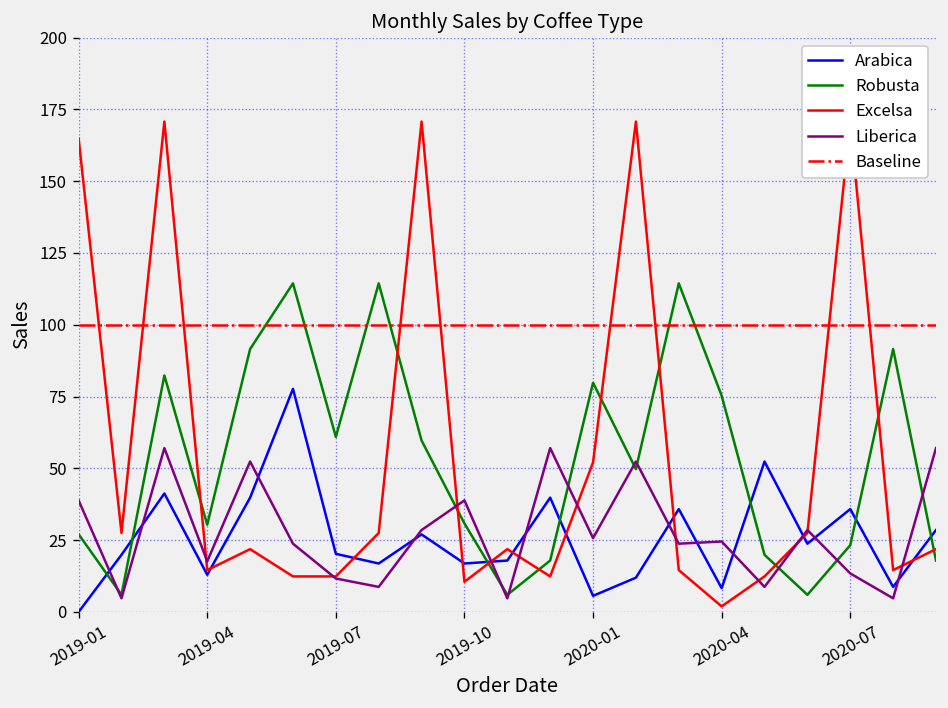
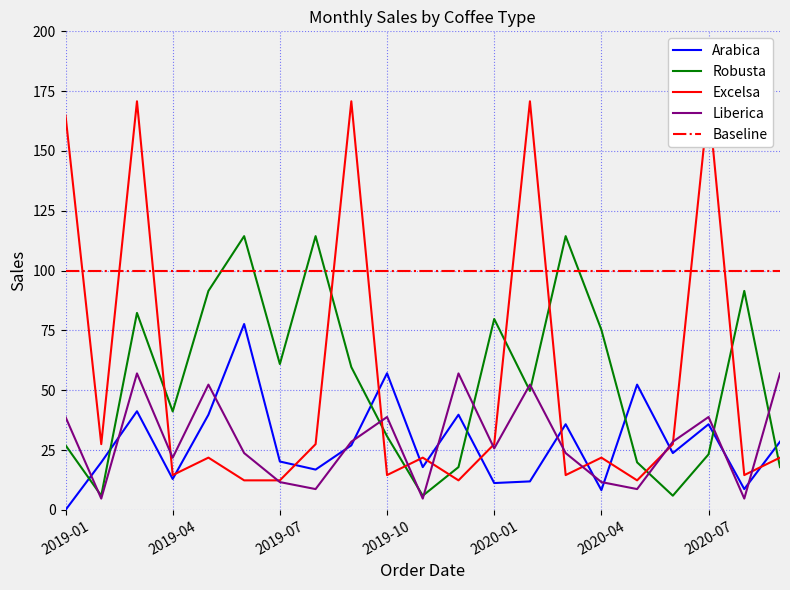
Robusta, 2019-04: 30 -> 41
Liberica, 2019-04: 18 -> 22
Arabica, 2019-10: 17 -> 57
Excelsa, 2019-10: 11 -> 15
Arabica, 2020-01: 6 -> 11
Excelsa, 2020-01: 52 -> 28
Excelsa, 2020-04: 2 -> 22
Liberica, 2020-04: 25 -> 12
Liberica, 2020-07: 13 -> 39
